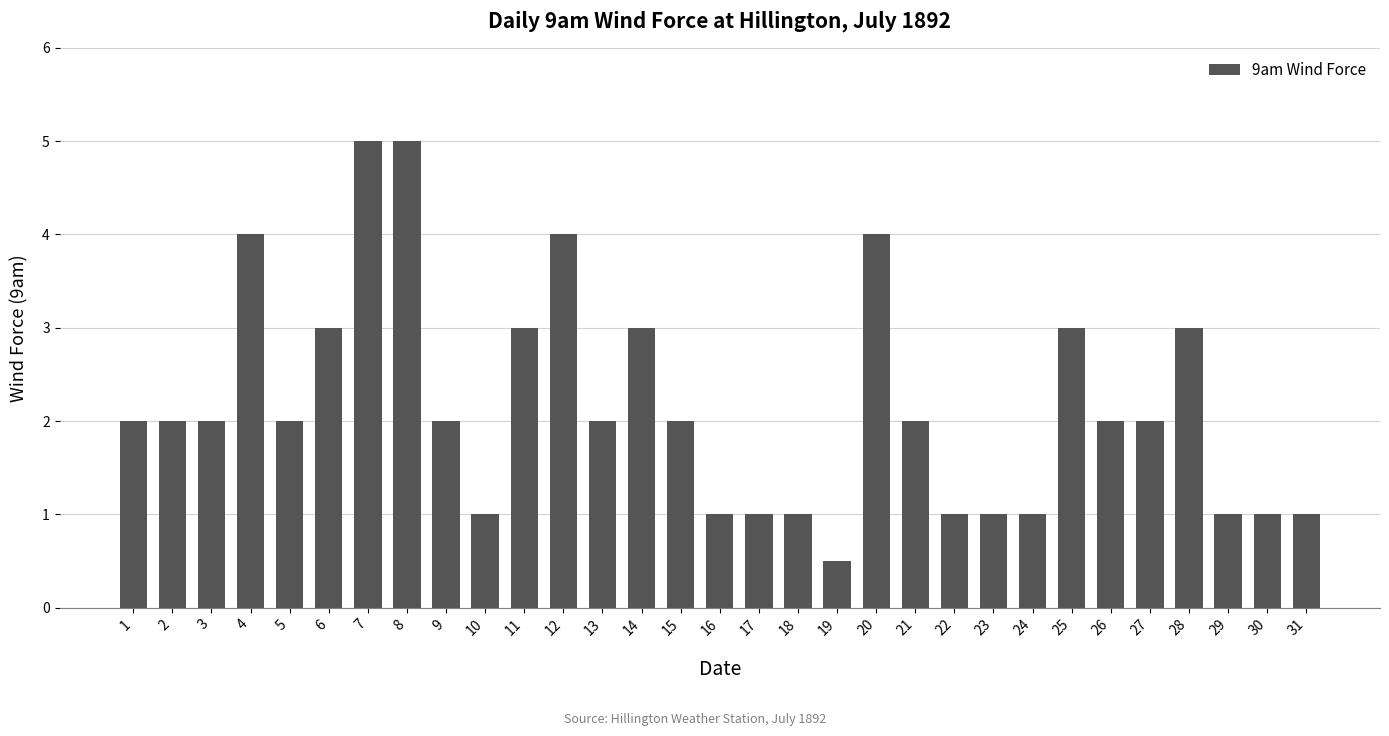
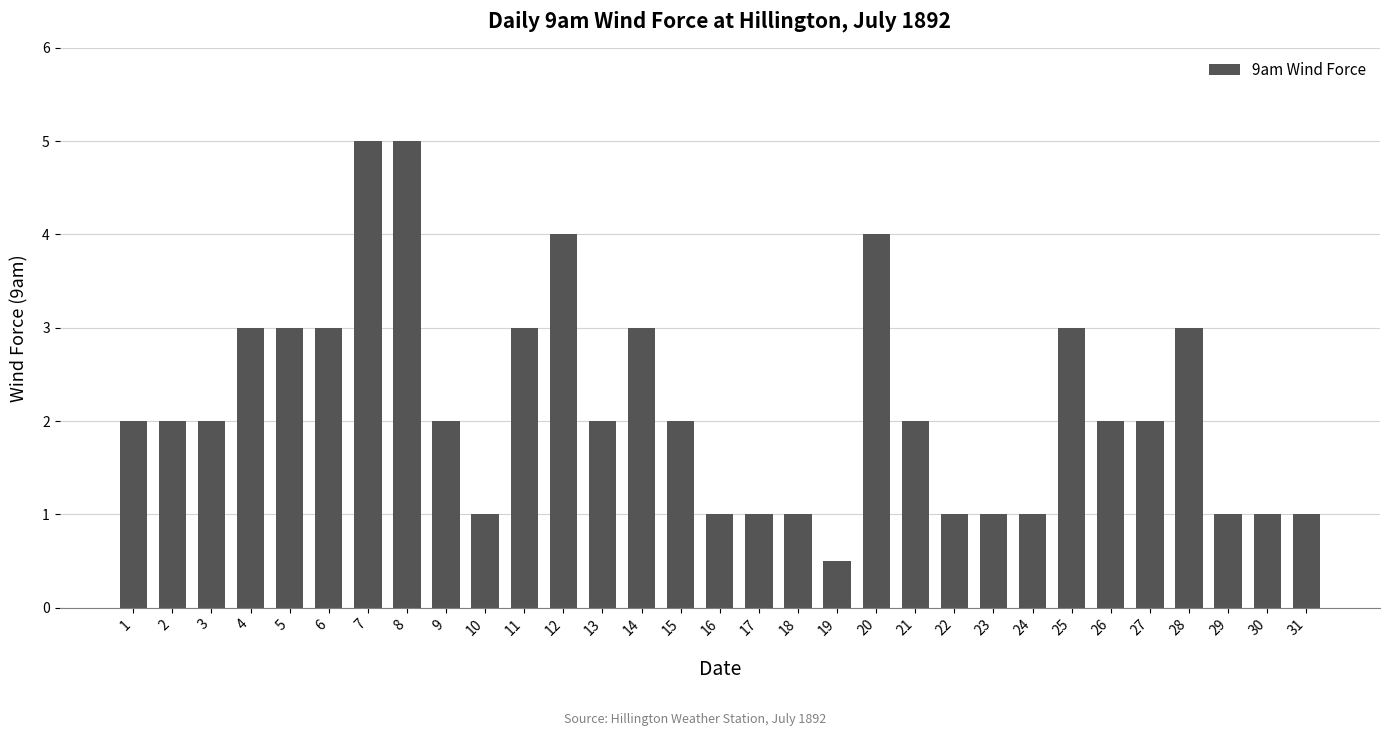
4: 4 -> 3
5: 2 -> 3
